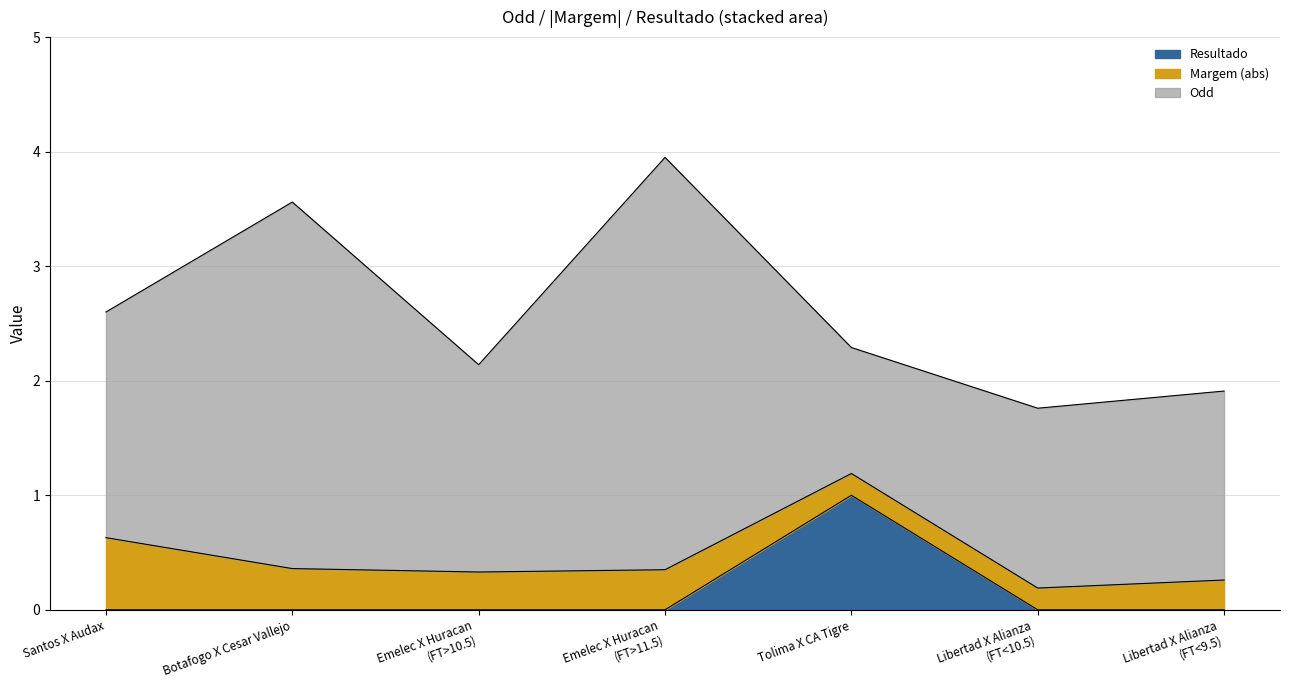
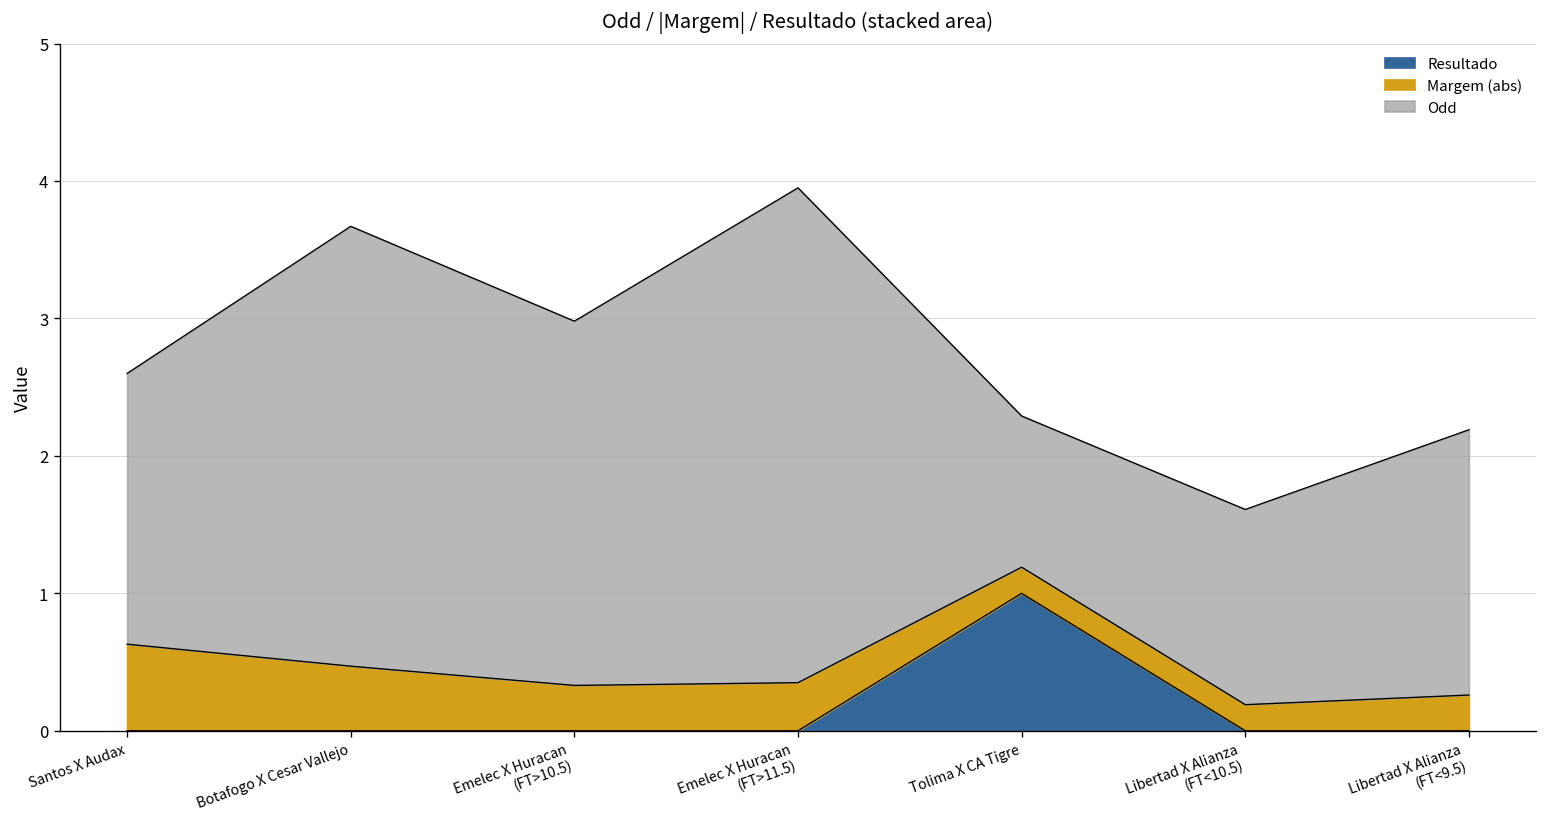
Margem (abs), Botafogo X Cesar Vallejo: 0.36 -> 0.47
Odd, Emelec X Huracan (FT>10.5): 1.81 -> 2.65
Odd, Libertad X Alianza (FT<10.5): 1.57 -> 1.42
Odd, Libertad X Alianza (FT<9.5): 1.65 -> 1.93
